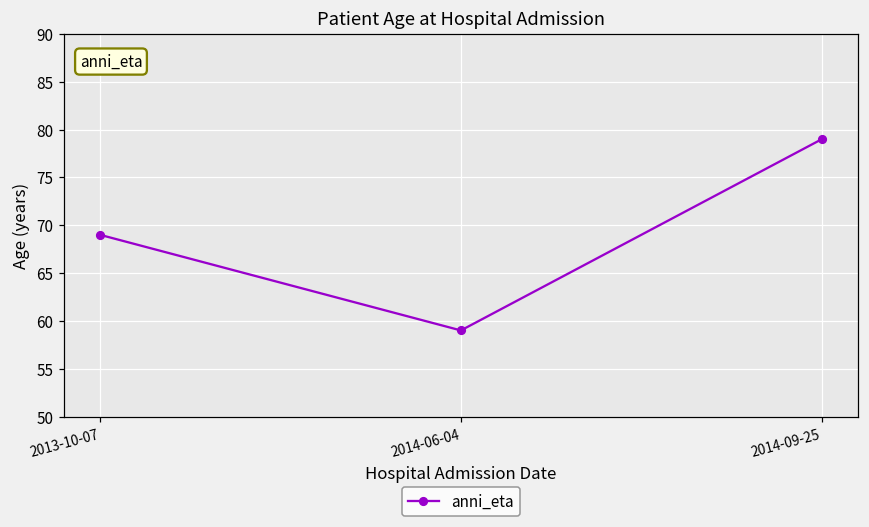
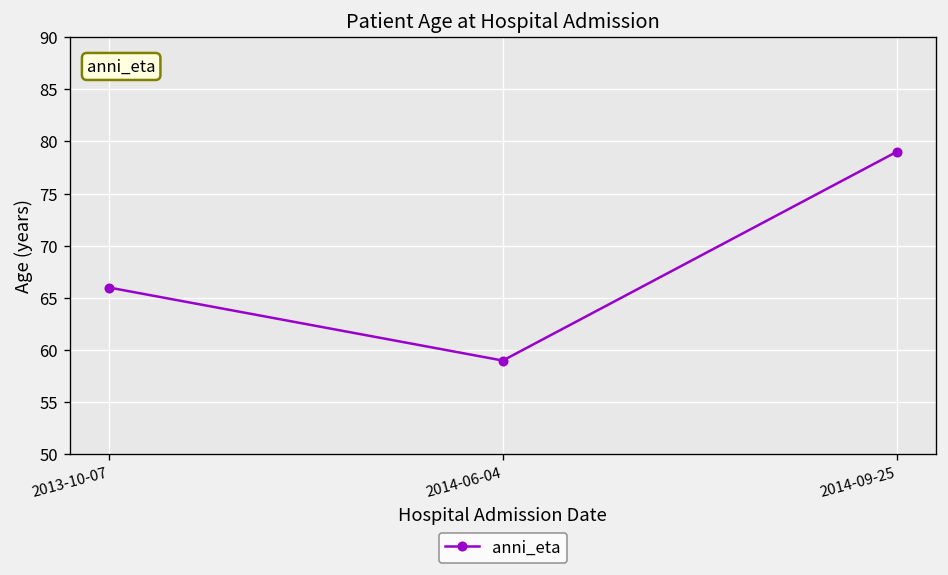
2013-10-07: 69 -> 66
